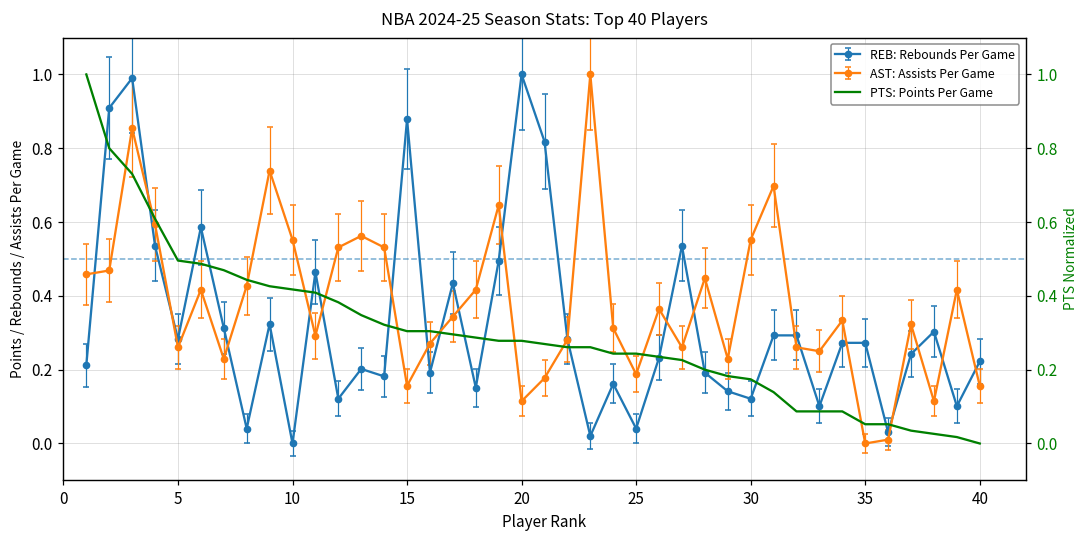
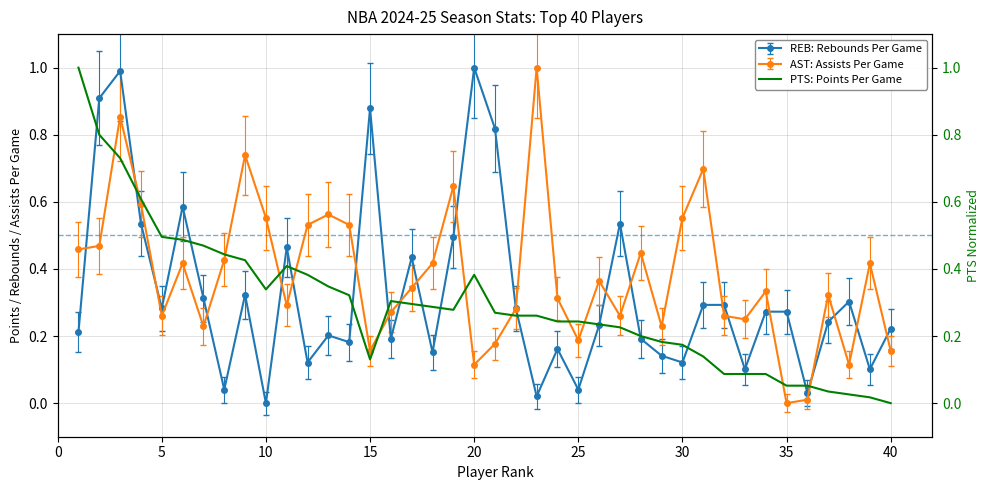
PTS: Points Per Game, 10: 0.42 -> 0.34
PTS: Points Per Game, 15: 0.30 -> 0.13
PTS: Points Per Game, 20: 0.28 -> 0.38
